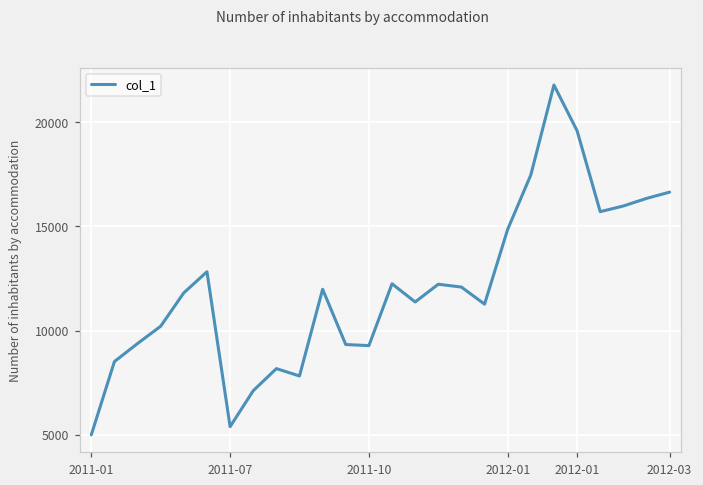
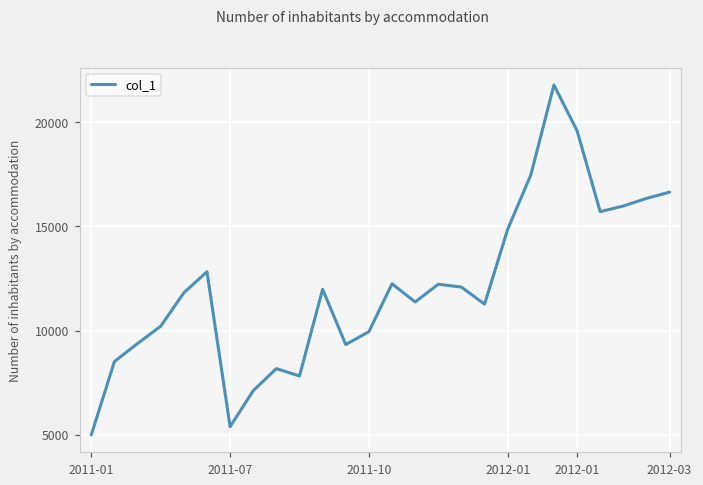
2011-10: 9300 -> 9900
